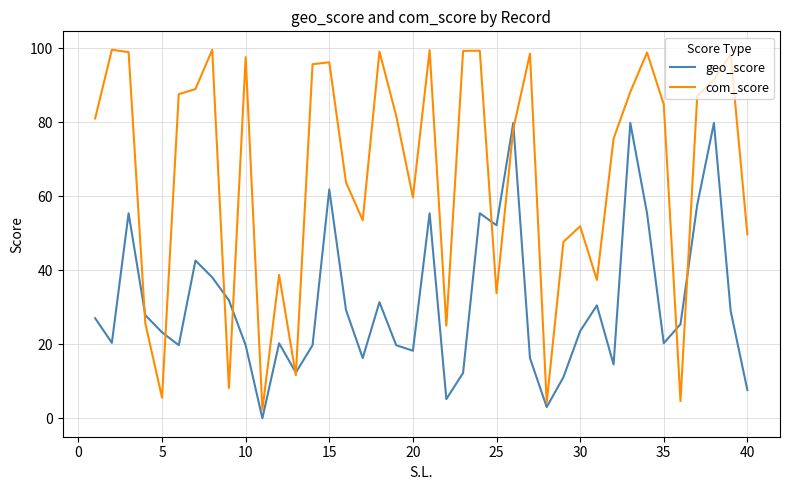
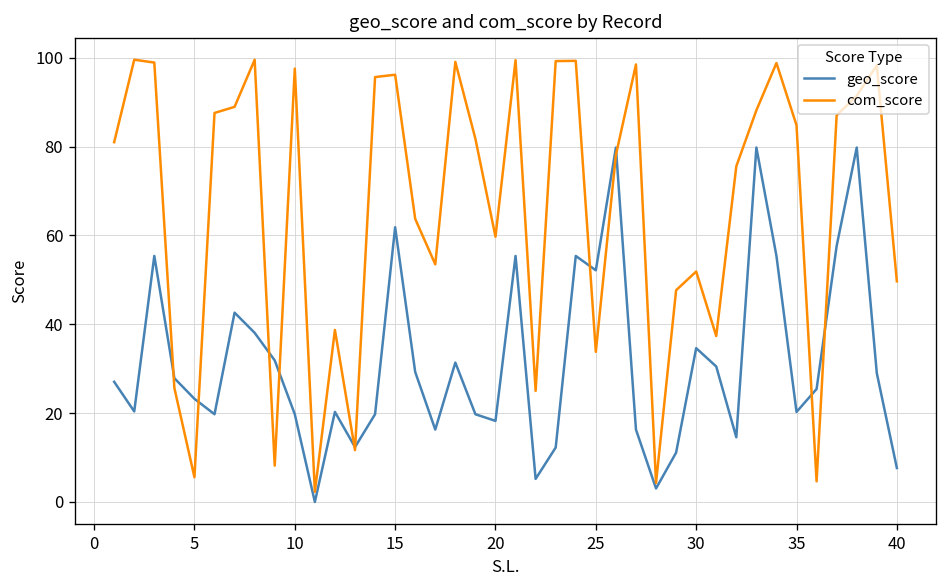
geo_score, 30: 24 -> 35
